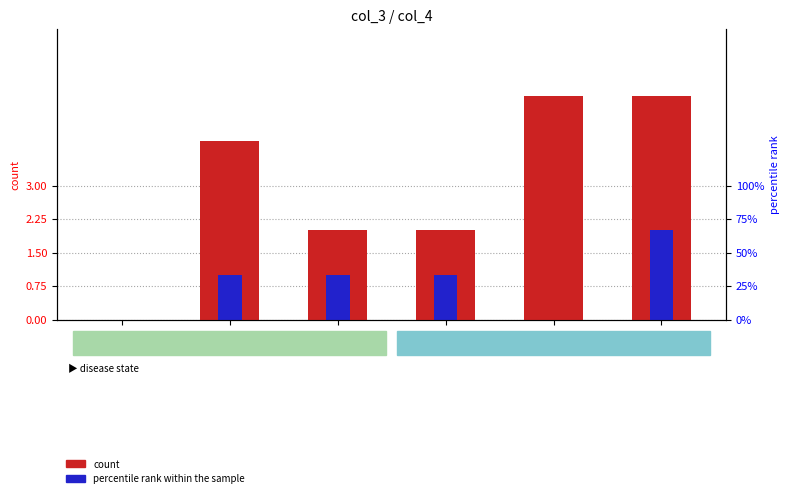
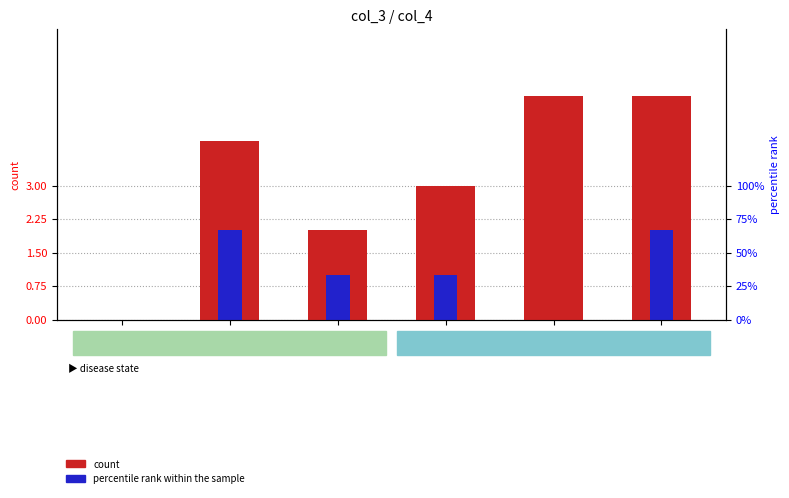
percentile rank within the sample, D2: 1 -> 2
count, R1: 2 -> 3
